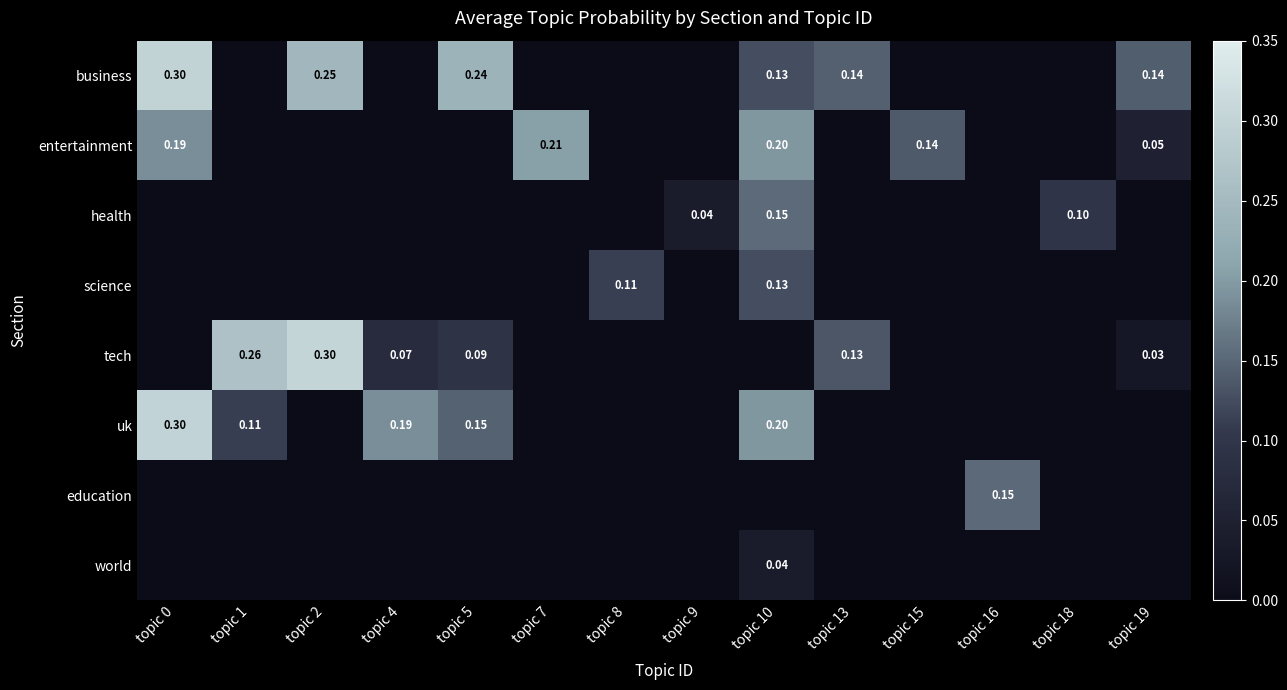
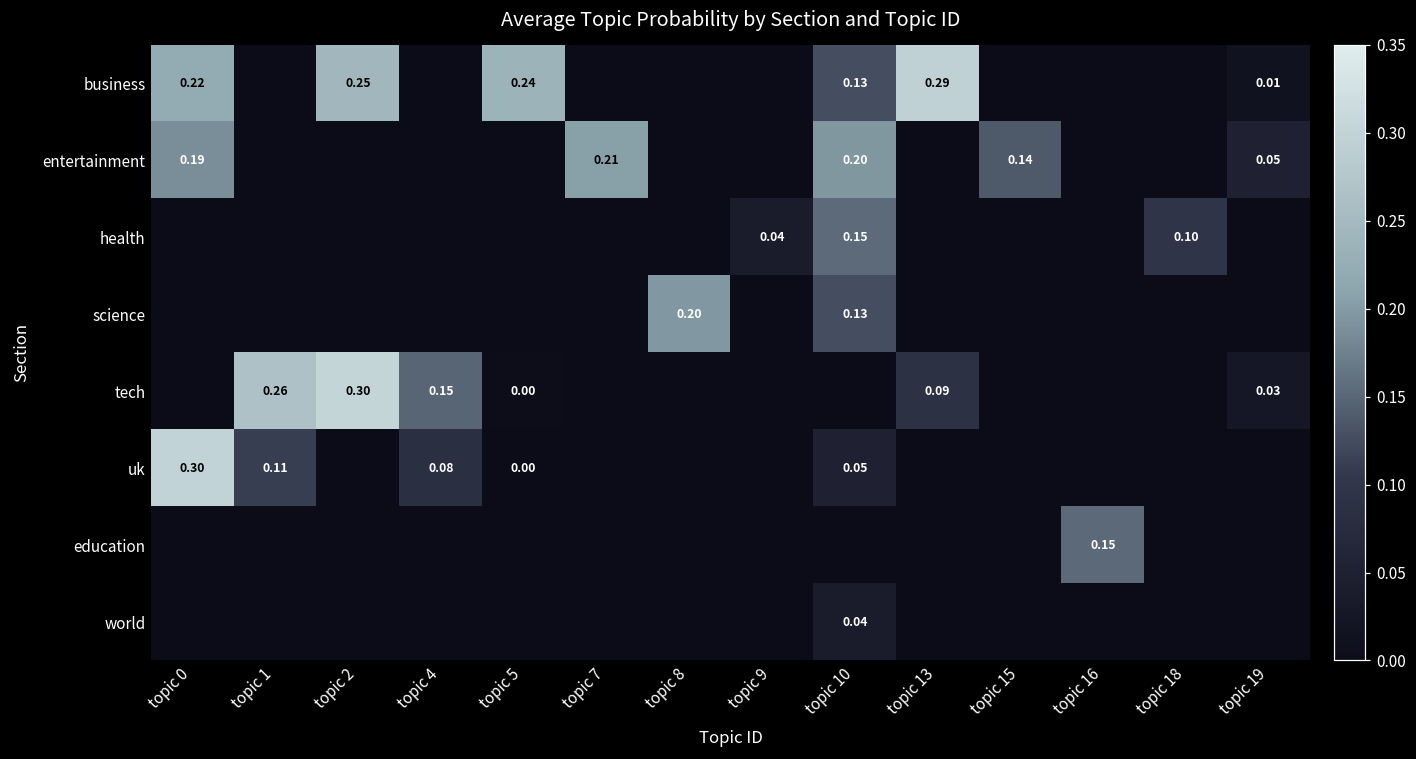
business, topic 0: 0.30 -> 0.22
business, topic 13: 0.14 -> 0.29
business, topic 19: 0.14 -> 0.01
science, topic 8: 0.11 -> 0.20
tech, topic 4: 0.07 -> 0.15
tech, topic 5: 0.09 -> 0.00
tech, topic 13: 0.13 -> 0.09
uk, topic 4: 0.19 -> 0.08
uk, topic 5: 0.15 -> 0.00
uk, topic 10: 0.20 -> 0.05
